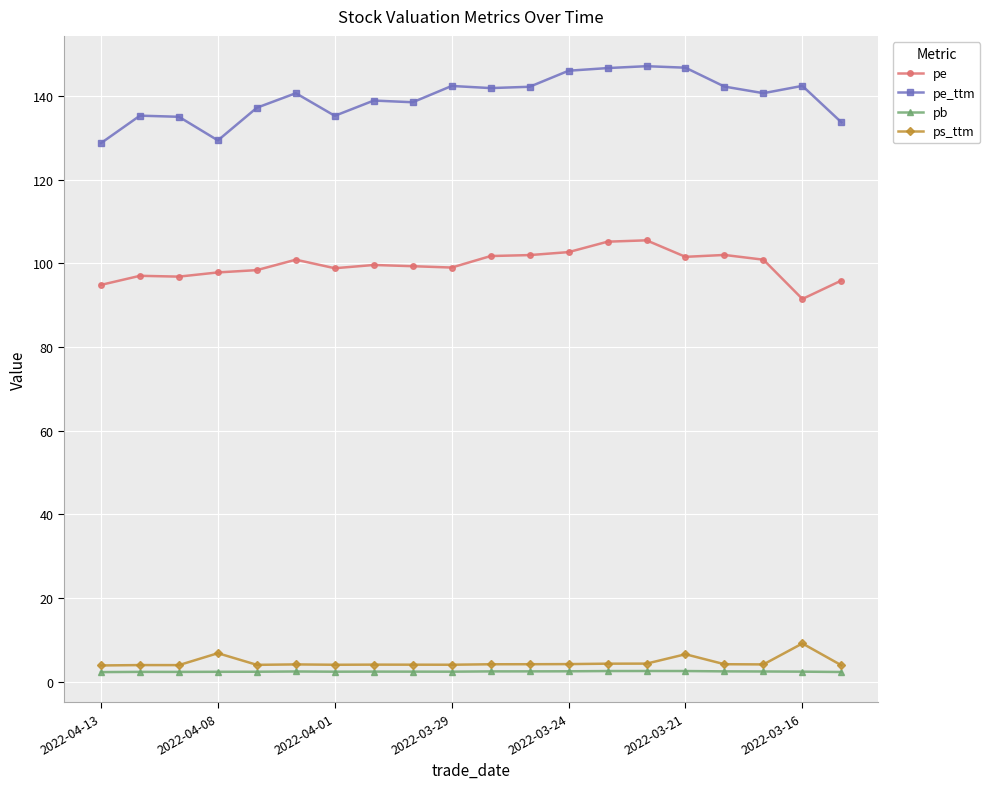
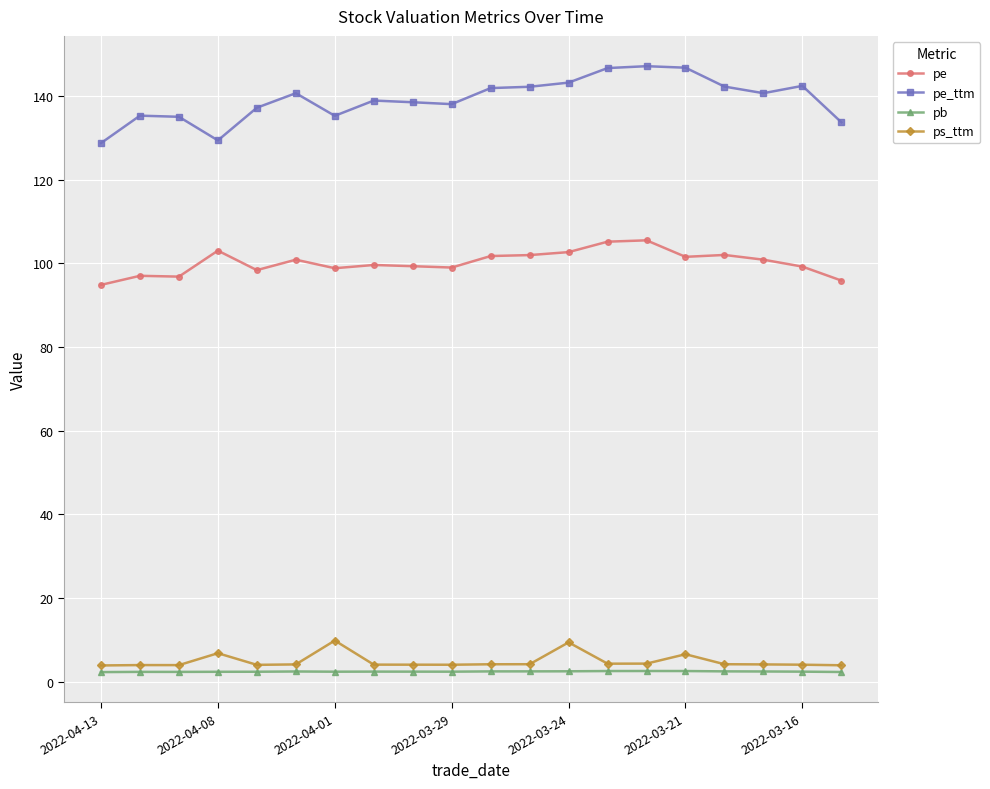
pe, 2022-04-08: 98 -> 103
ps_ttm, 2022-04-01: 4 -> 10
pe_ttm, 2022-03-29: 142 -> 138
pe_ttm, 2022-03-24: 146 -> 143
ps_ttm, 2022-03-24: 4 -> 9
pe, 2022-03-16: 91 -> 99
ps_ttm, 2022-03-16: 9 -> 4
